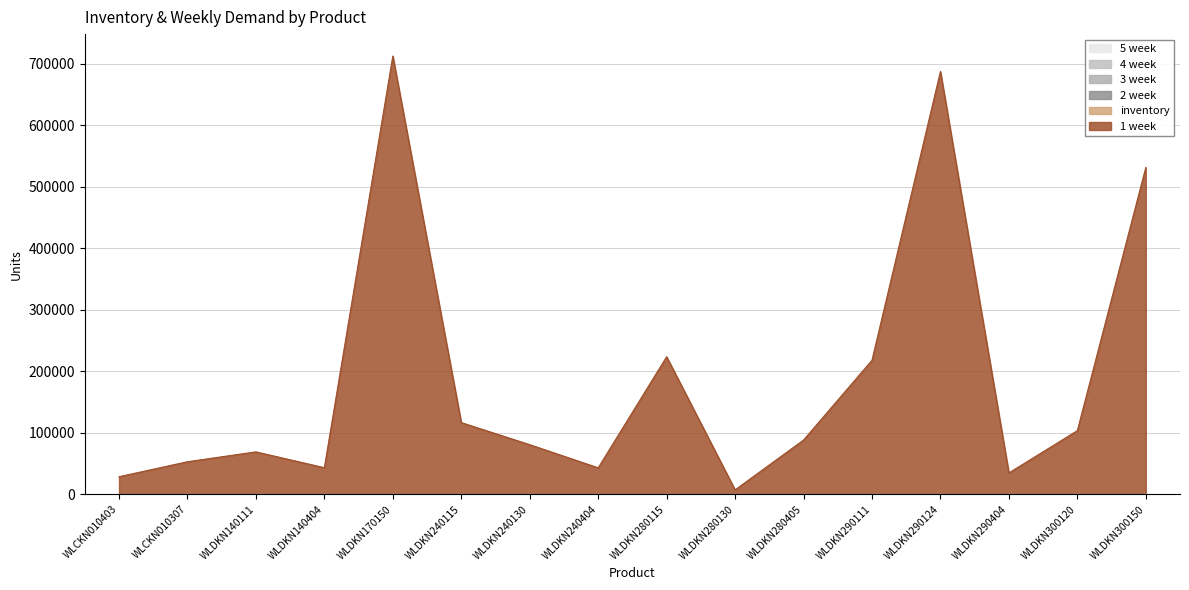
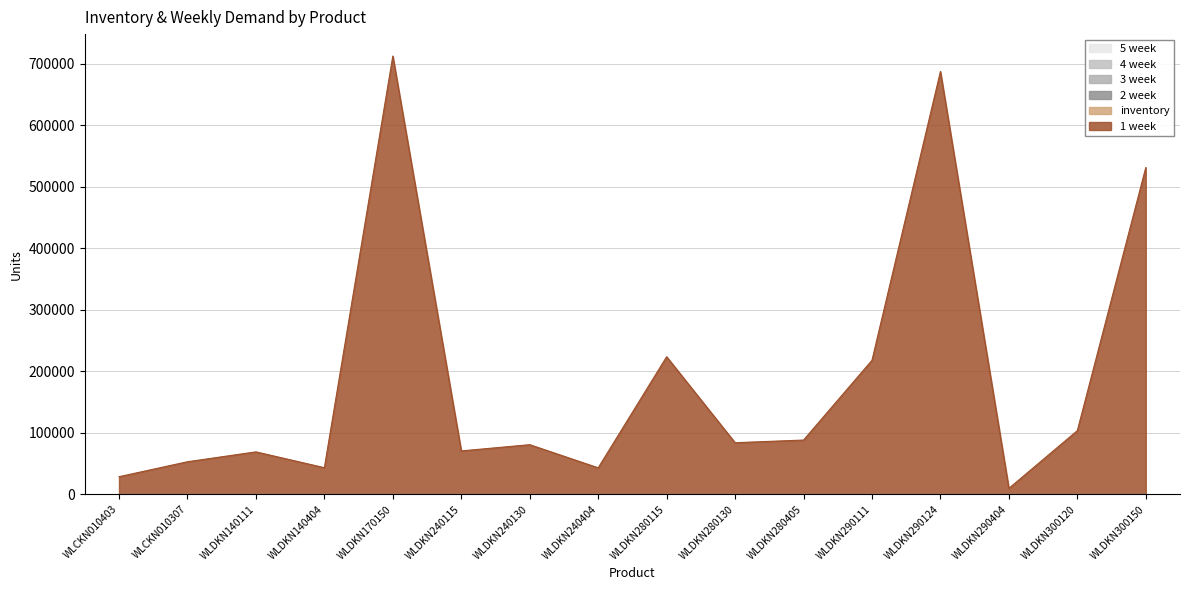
1 week, WLDKN240115: 120000 -> 70000
1 week, WLDKN280130: 10000 -> 80000
1 week, WLDKN290404: 30000 -> 10000
